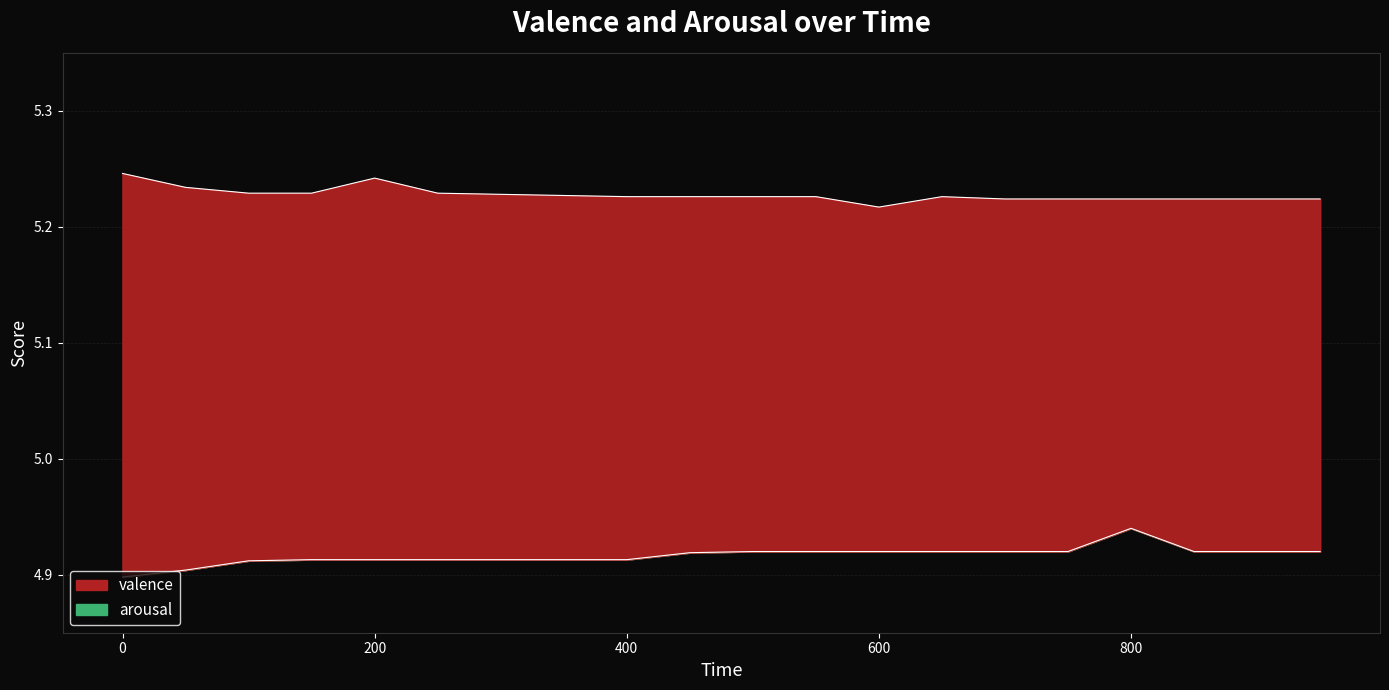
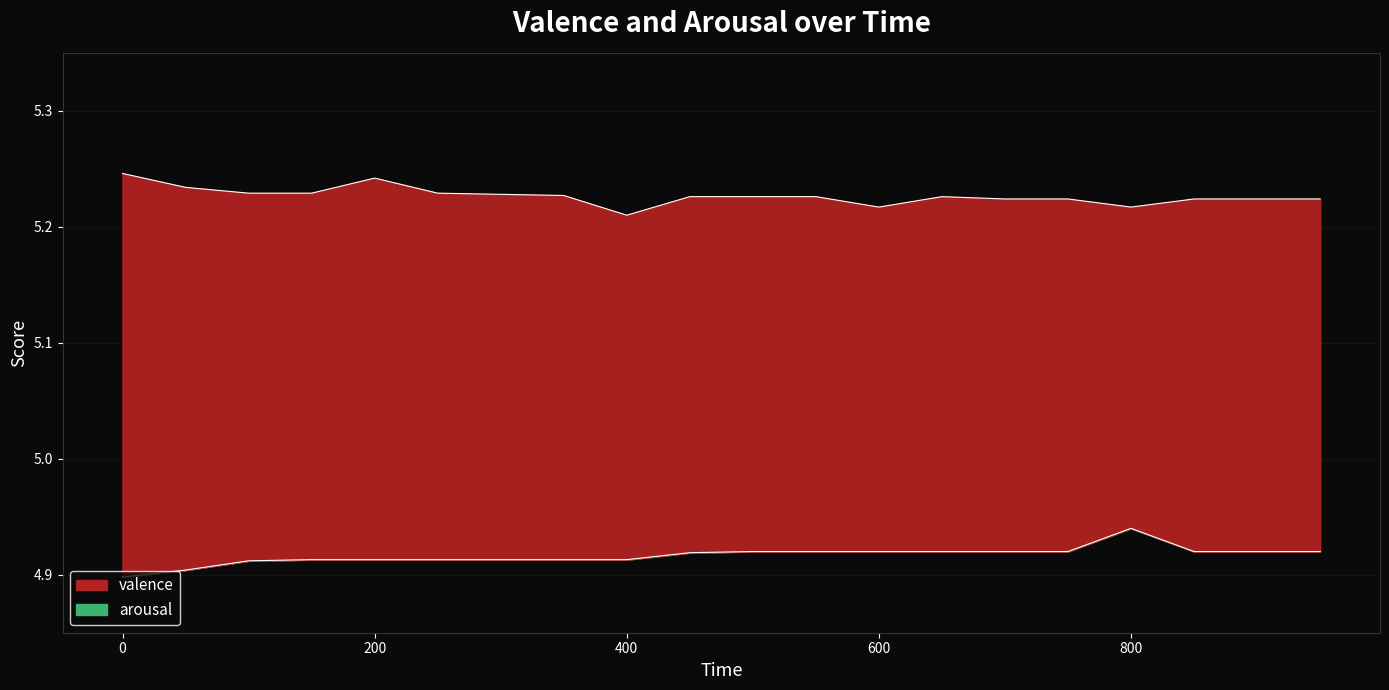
valence, 400: 5.226 -> 5.210
valence, 800: 5.224 -> 5.217
